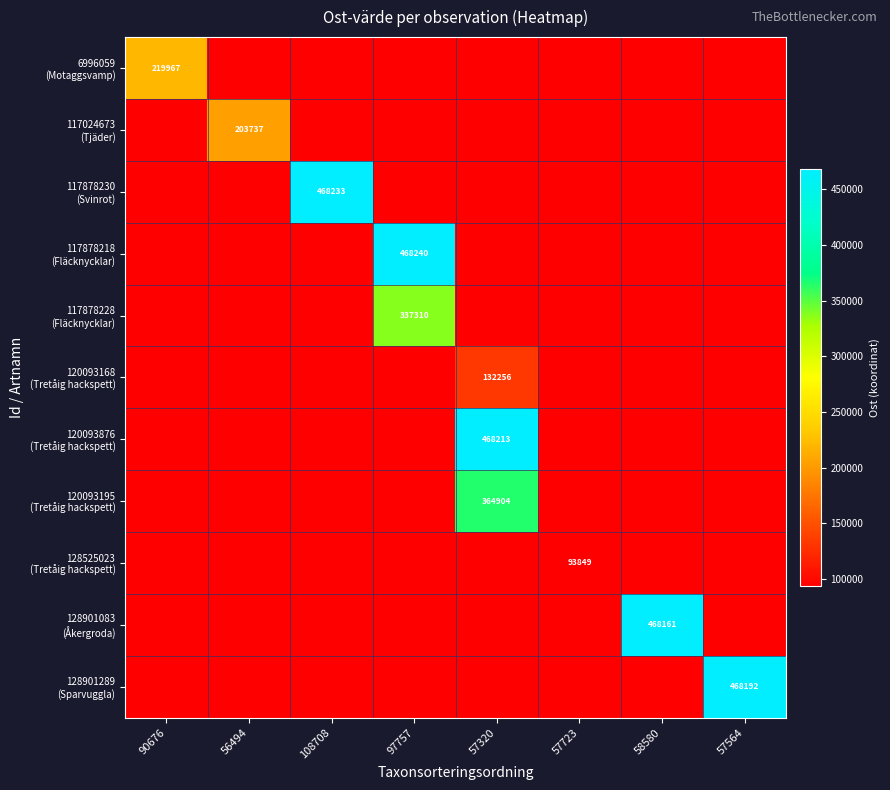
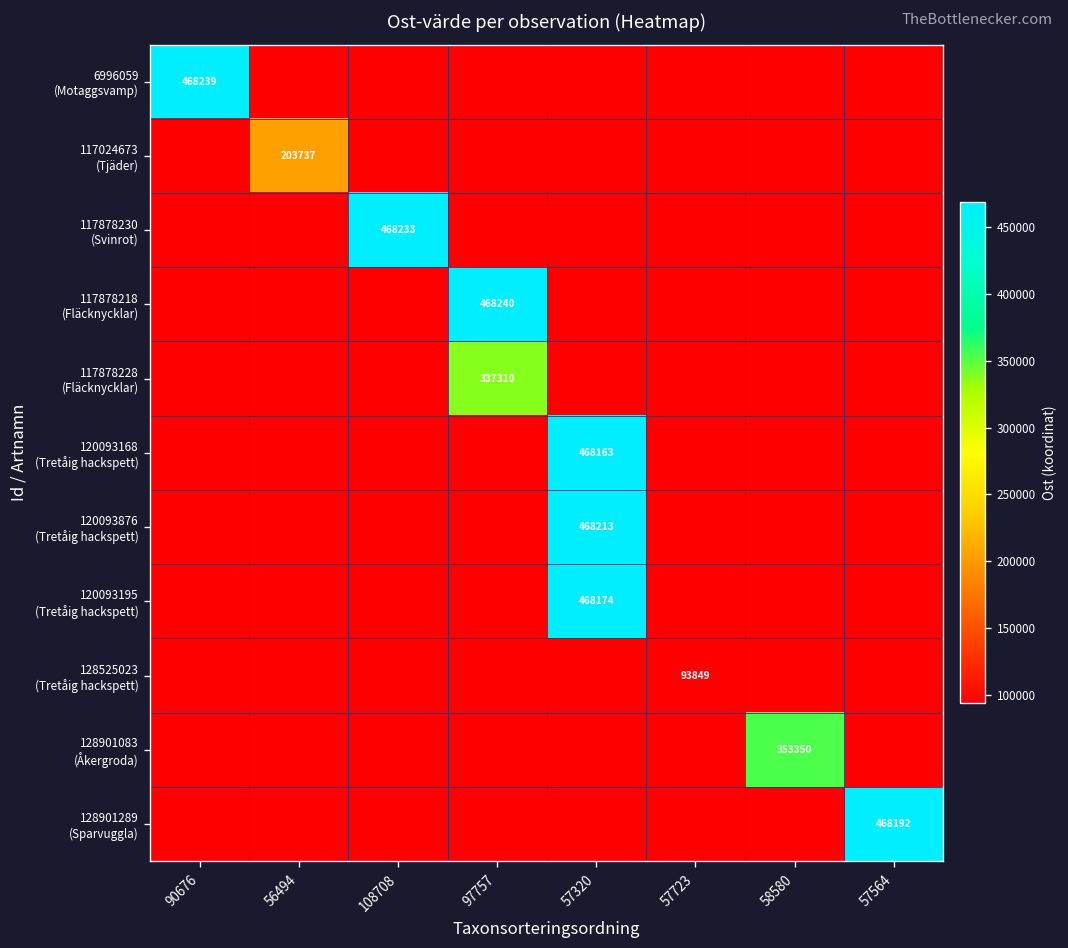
6996059 (Motaggsvamp), 90676: 219967 -> 468239
120093168 (Tretåig hackspett), 57320: 132256 -> 468163
120093195 (Tretåig hackspett), 57320: 364904 -> 468174
128901083 (Åkergroda), 58580: 468161 -> 353350
